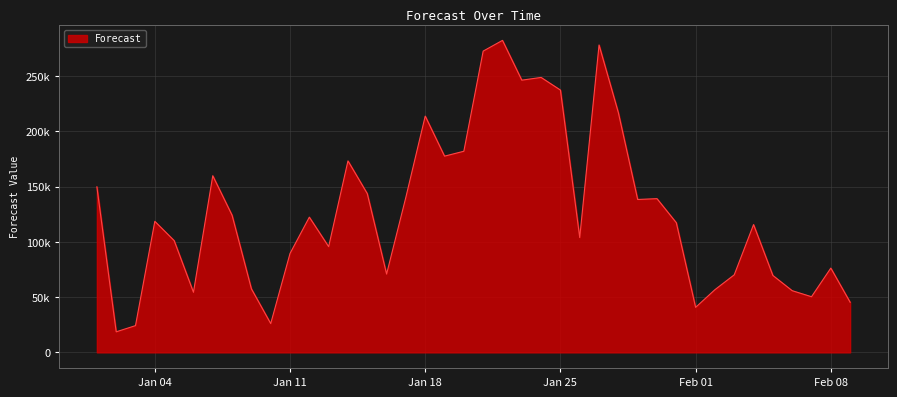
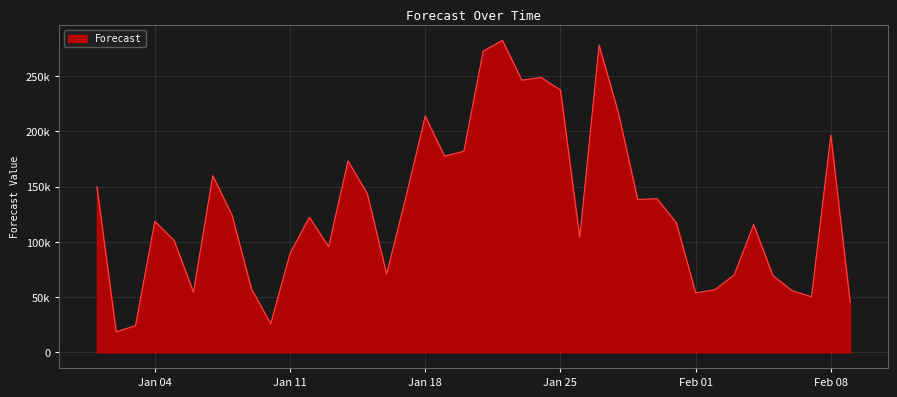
Feb 01: 41000 -> 54000
Feb 08: 76000 -> 196000
